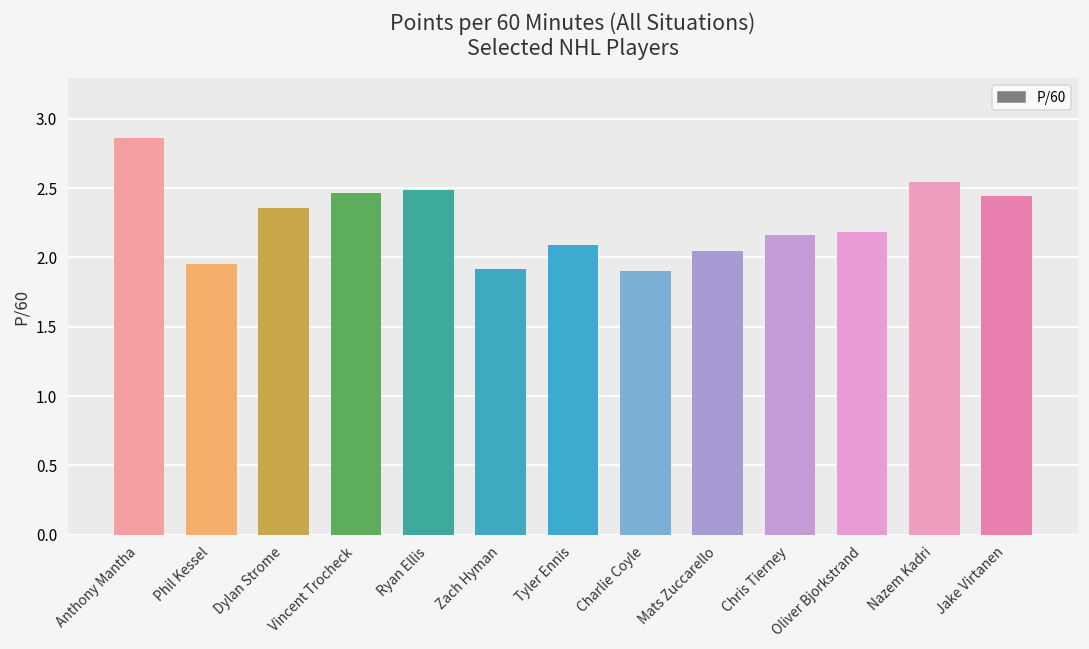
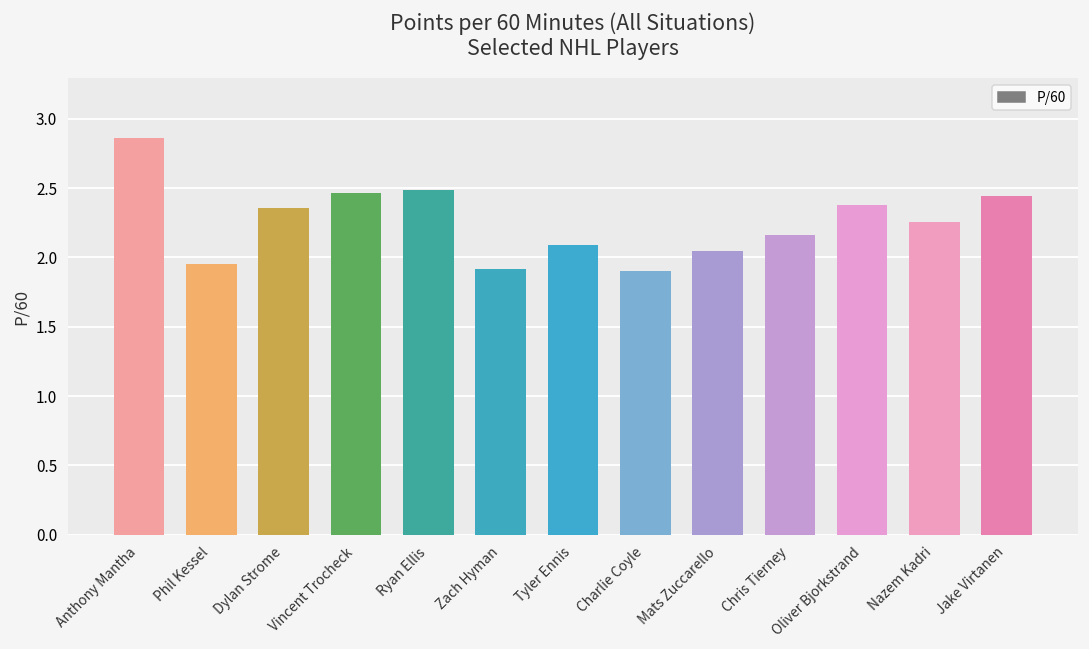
Oliver Bjorkstrand: 2.18 -> 2.38
Nazem Kadri: 2.54 -> 2.26
